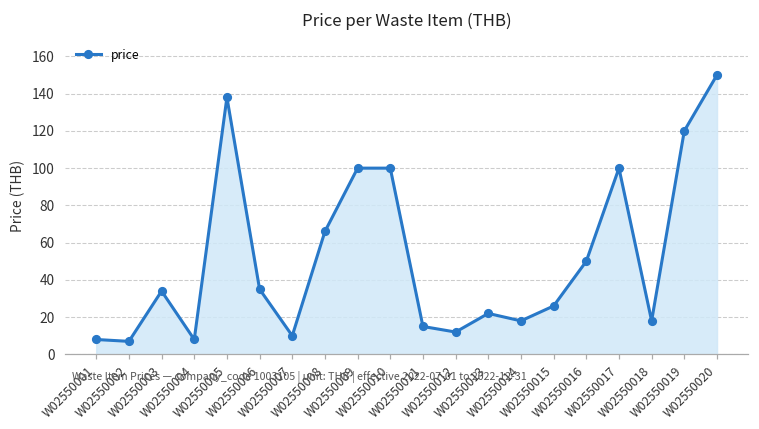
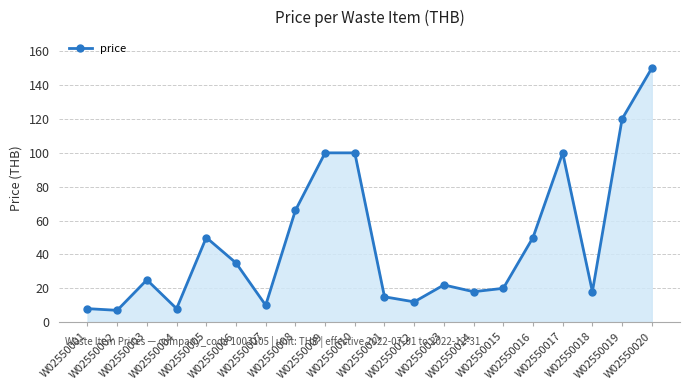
W02550003: 34 -> 25
W02550005: 138 -> 50
W02550015: 26 -> 20
